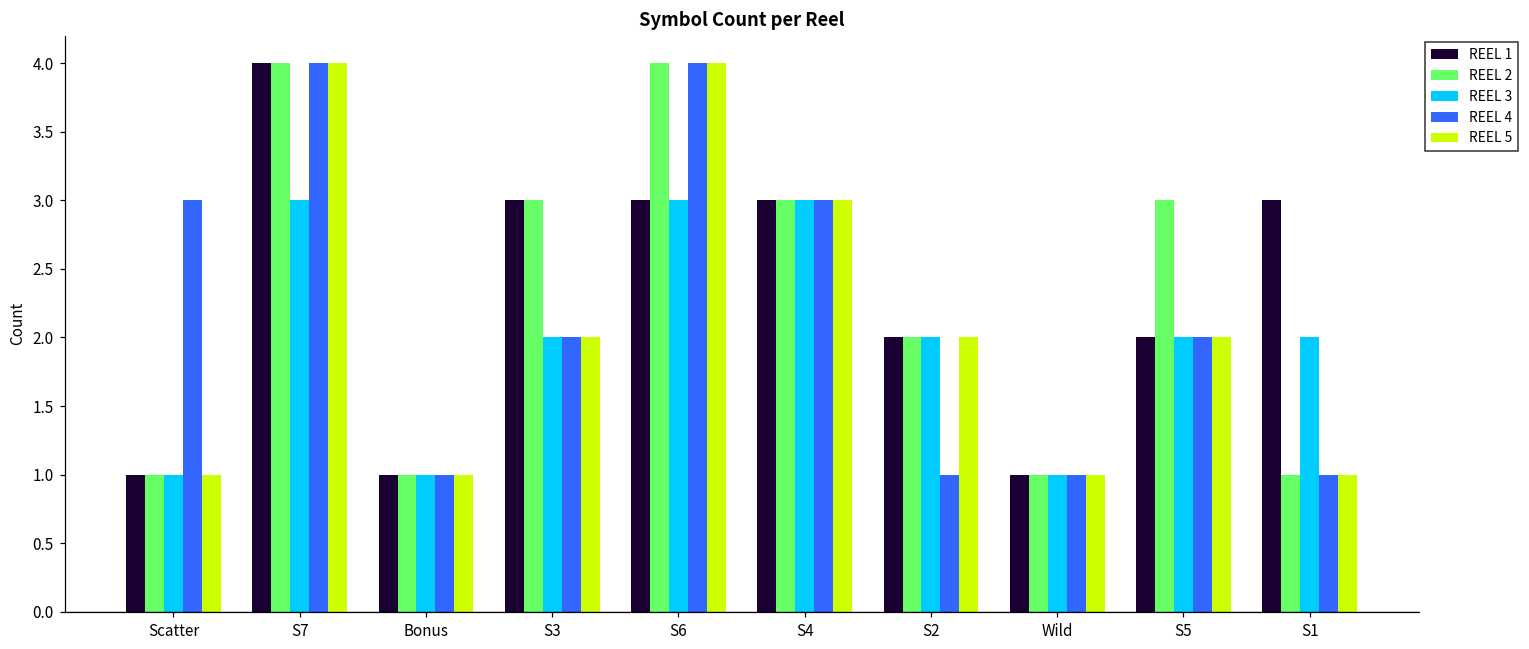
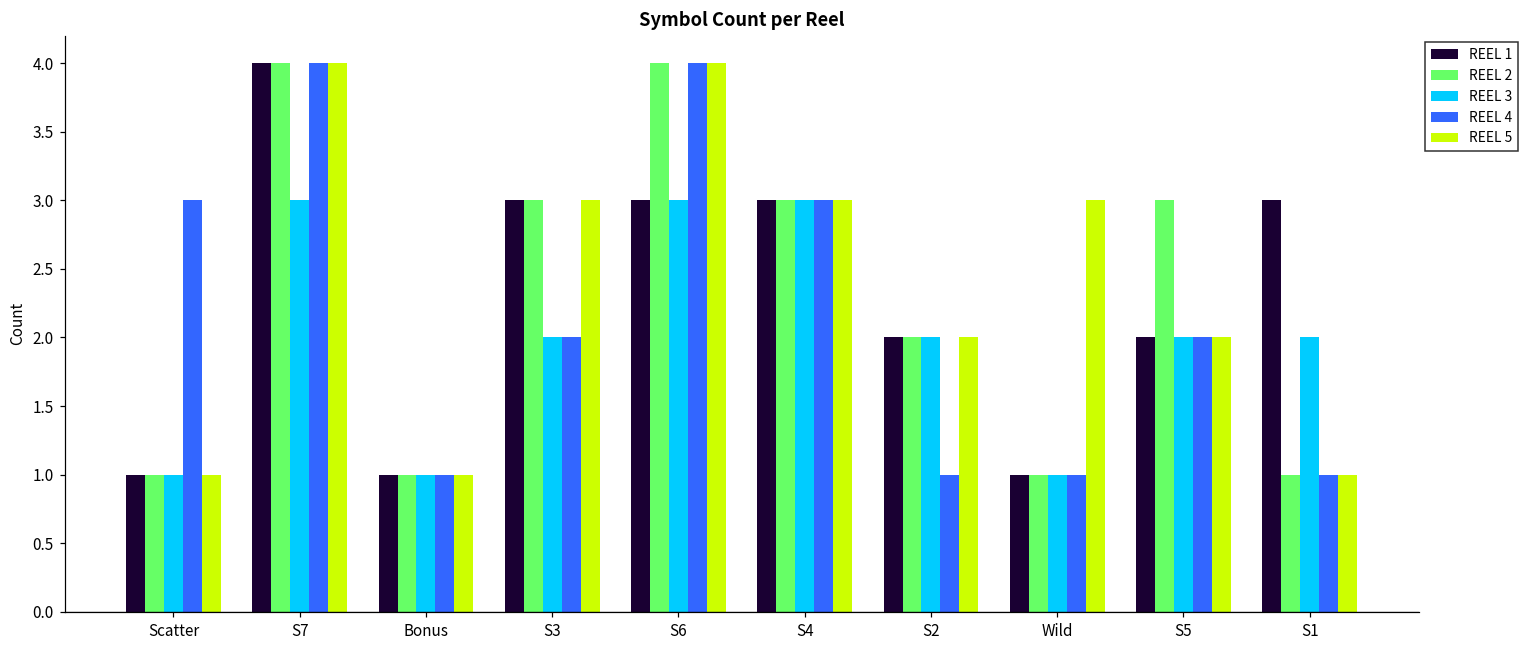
REEL 5, S3: 2 -> 3
REEL 5, Wild: 1 -> 3
